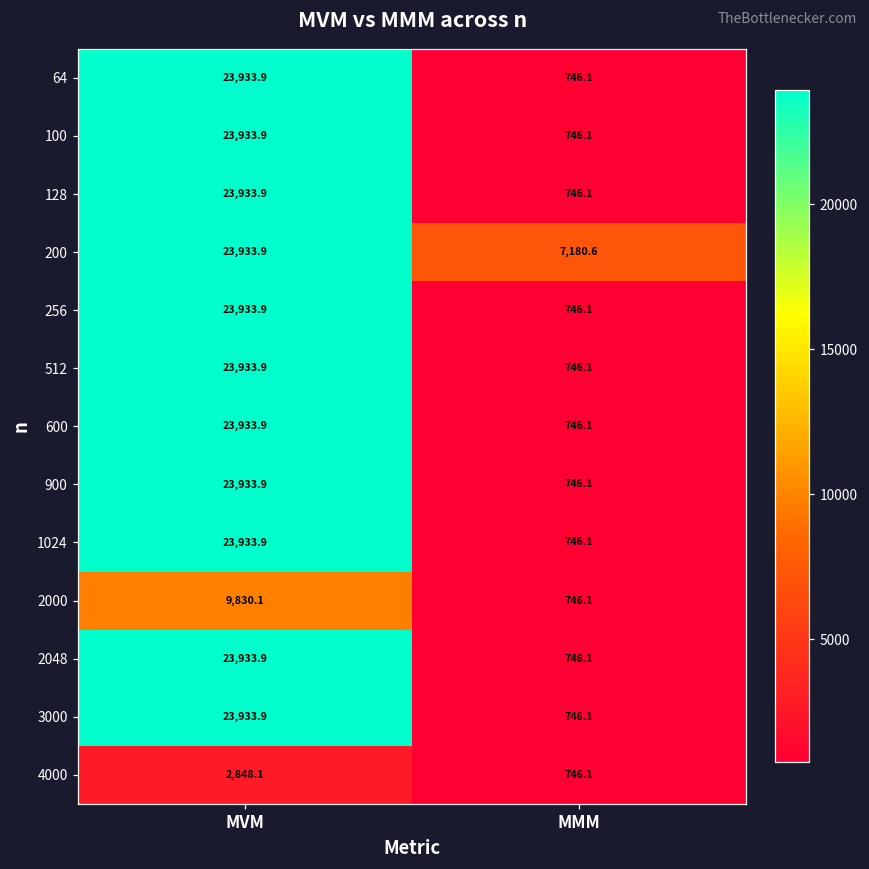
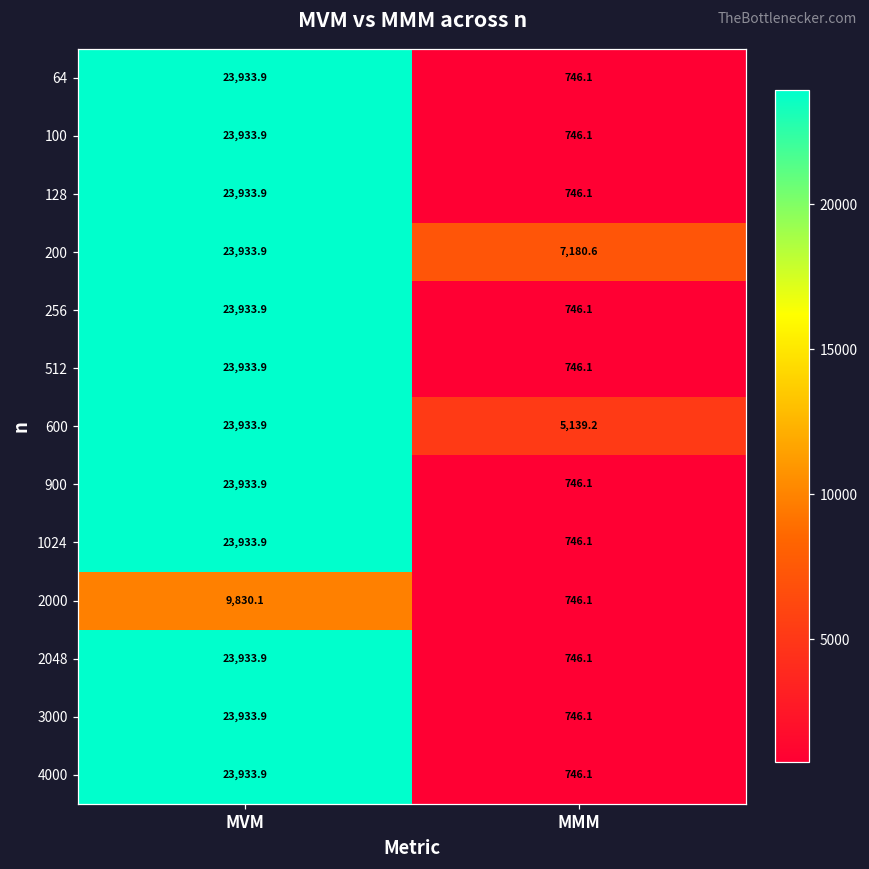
600, MMM: 746.1 -> 5,139.2
4000, MVM: 2,848.1 -> 23,933.9
